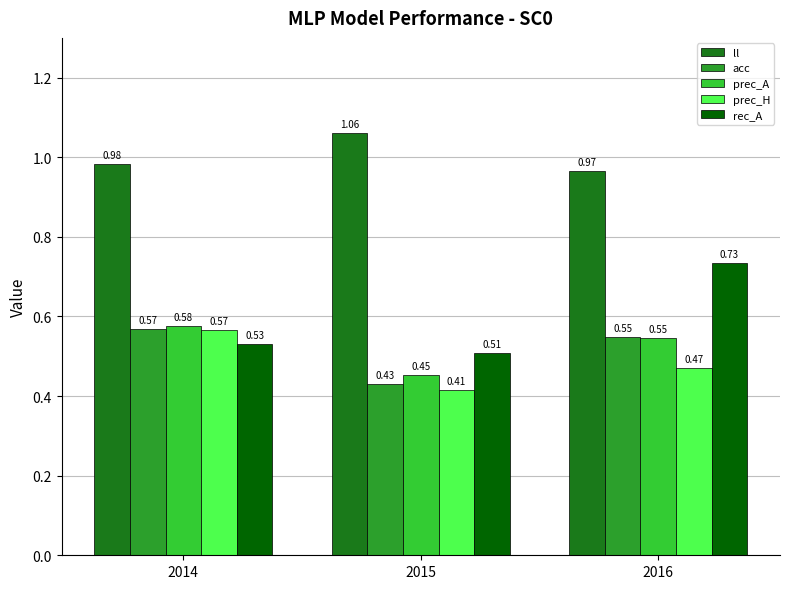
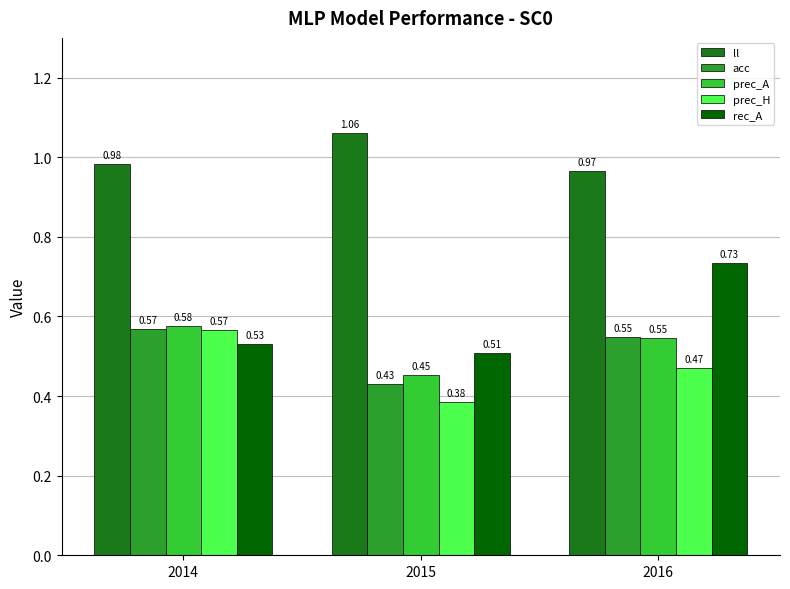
prec_H, 2015: 0.41 -> 0.38
